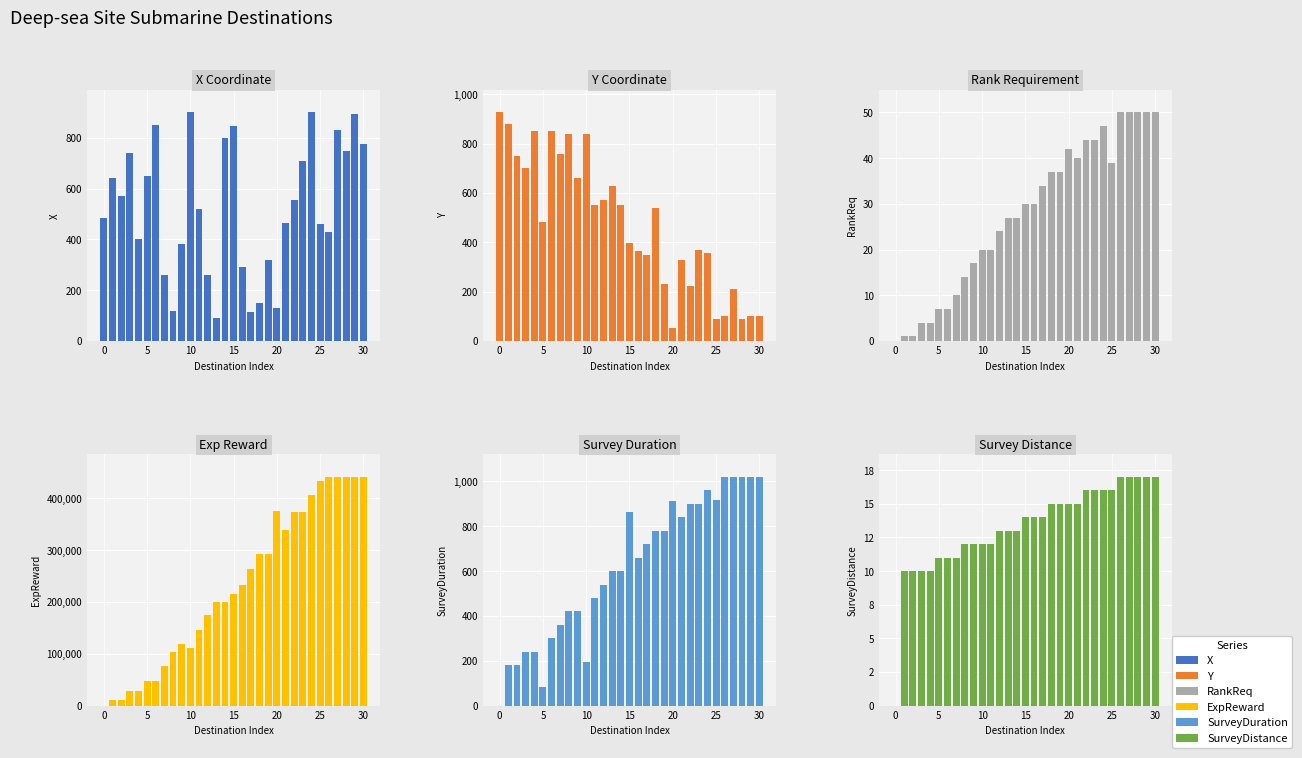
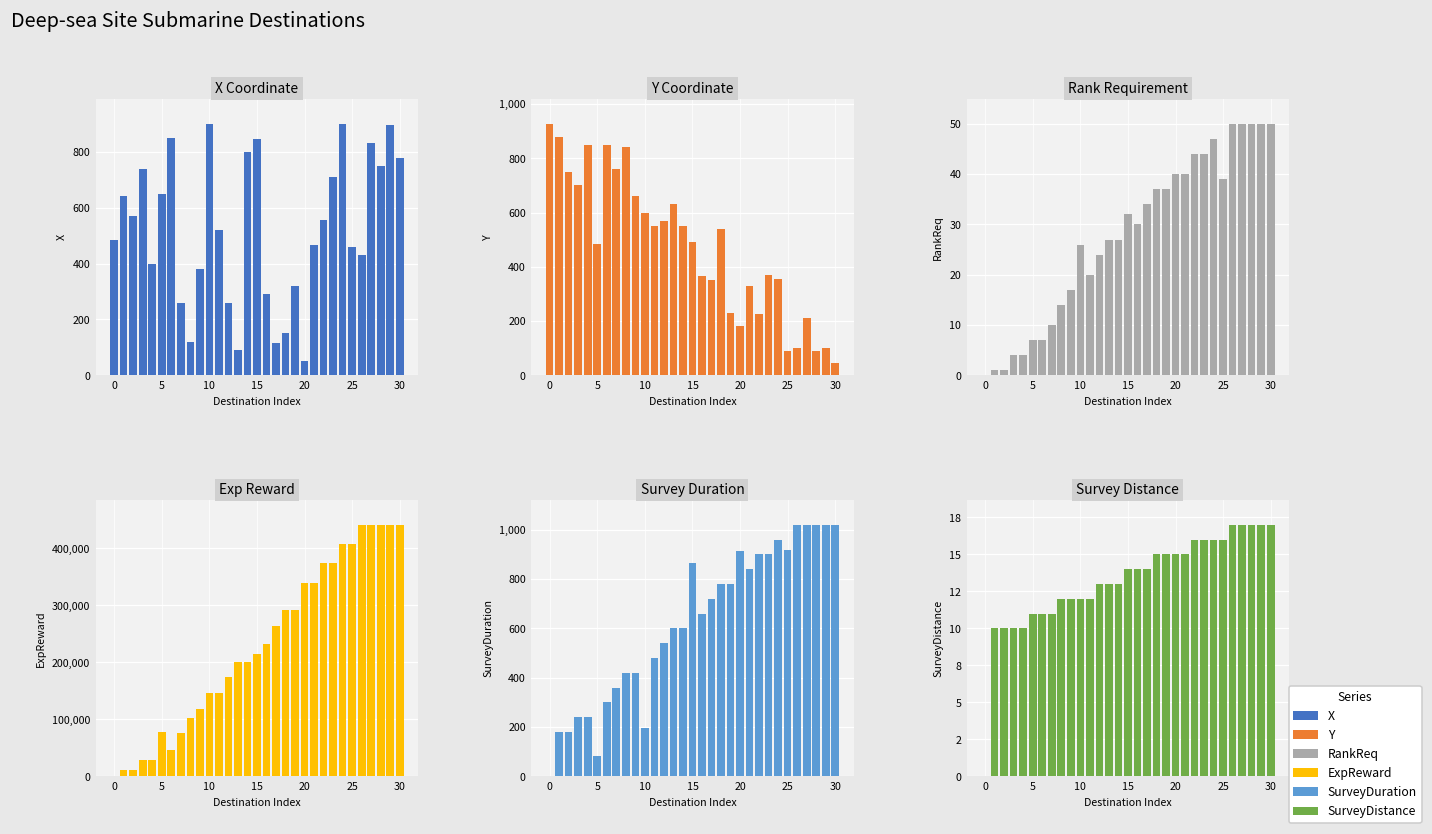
X Coordinate, 20: 130 -> 50
Y Coordinate, 10: 840 -> 600
Y Coordinate, 15: 400 -> 490
Y Coordinate, 20: 50 -> 180
Y Coordinate, 30: 100 -> 40
Rank Requirement, 10: 20 -> 26
Rank Requirement, 15: 30 -> 32
Rank Requirement, 20: 42 -> 40
Exp Reward, 5: 50,000 -> 80,000
Exp Reward, 10: 110,000 -> 150,000
Exp Reward, 20: 370,000 -> 340,000
Exp Reward, 25: 430,000 -> 410,000
